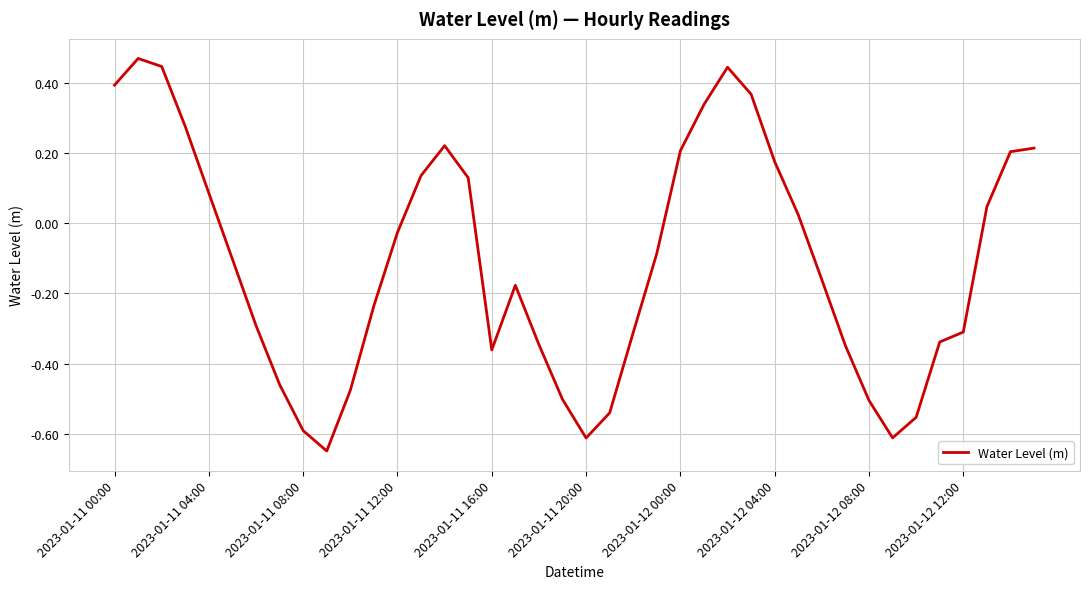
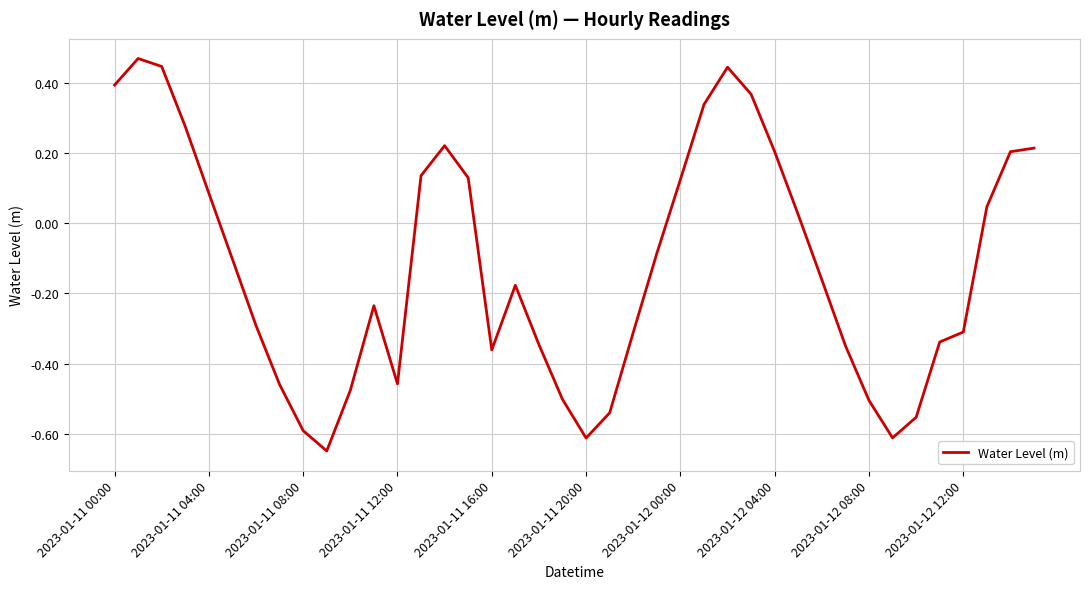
2023-01-11 12:00: -0.03 -> -0.46
2023-01-12 00:00: 0.21 -> 0.12
2023-01-12 04:00: 0.17 -> 0.20
